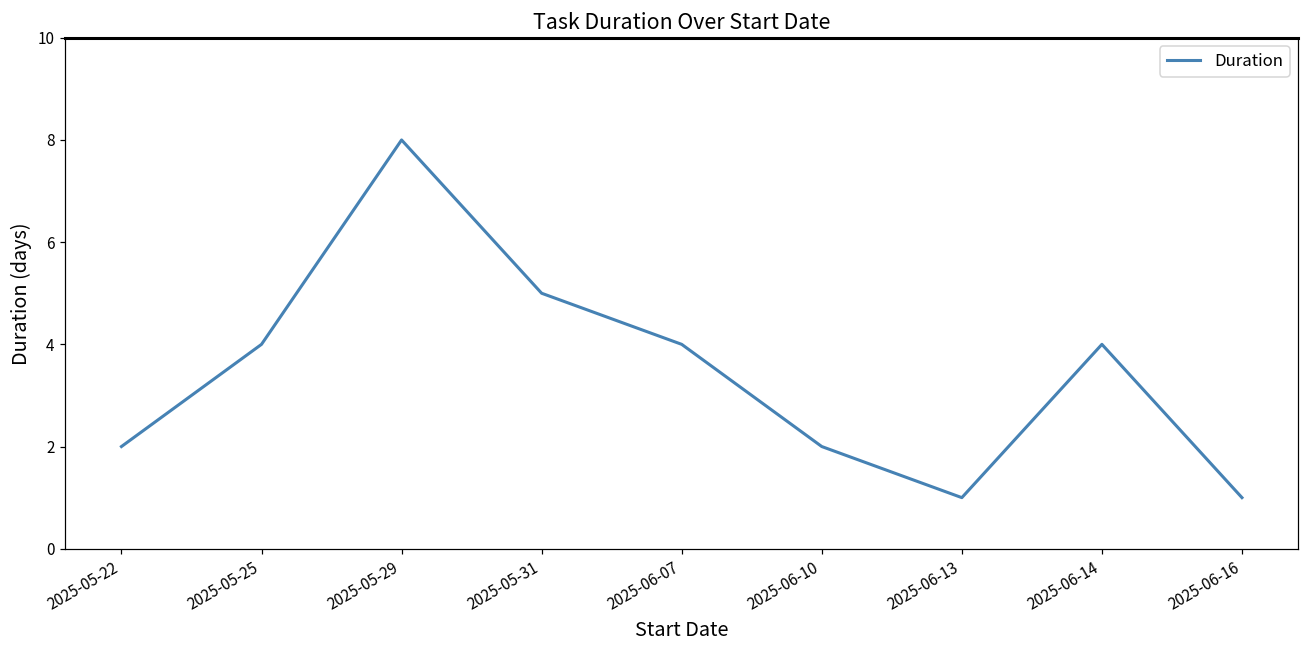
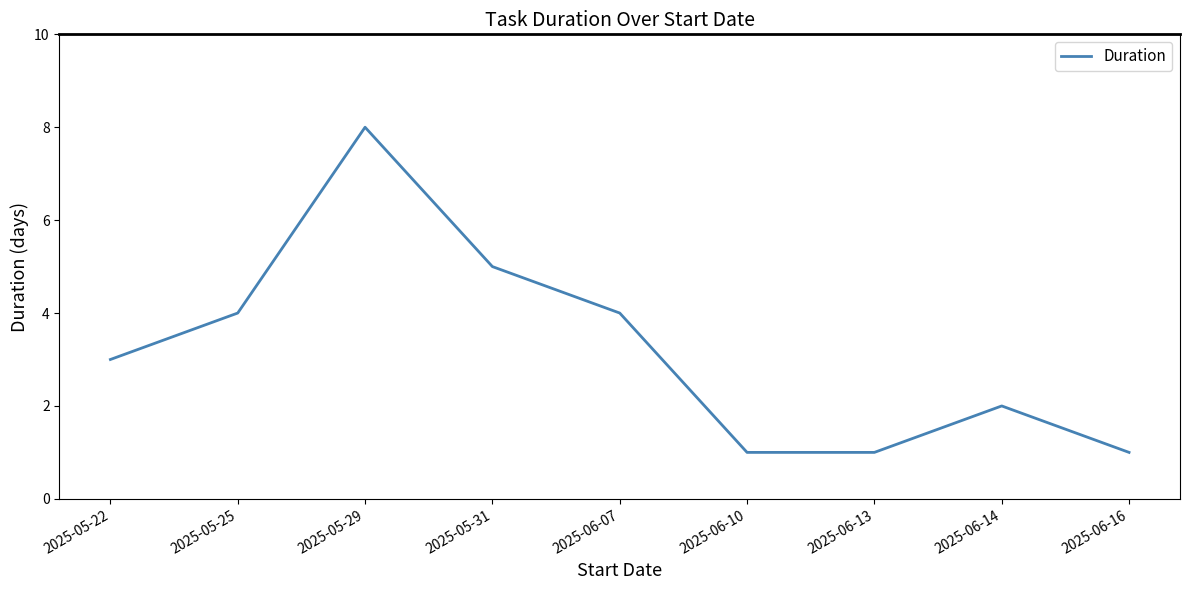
2025-05-22: 2 -> 3
2025-06-10: 2 -> 1
2025-06-14: 4 -> 2
